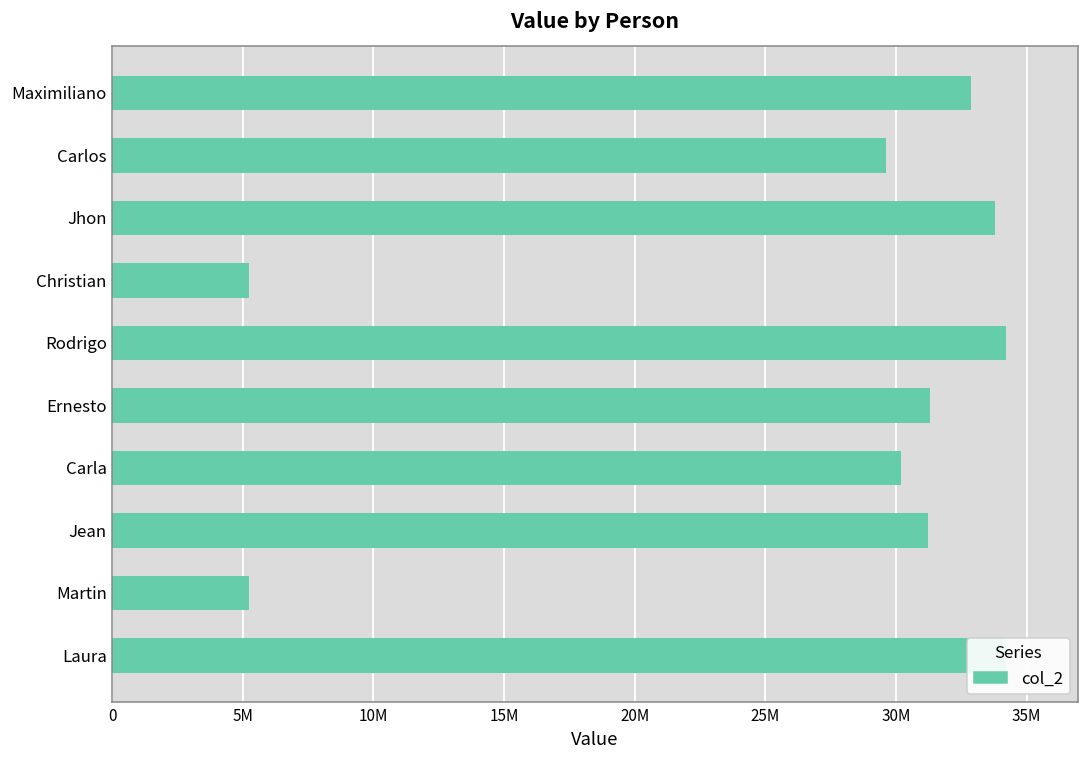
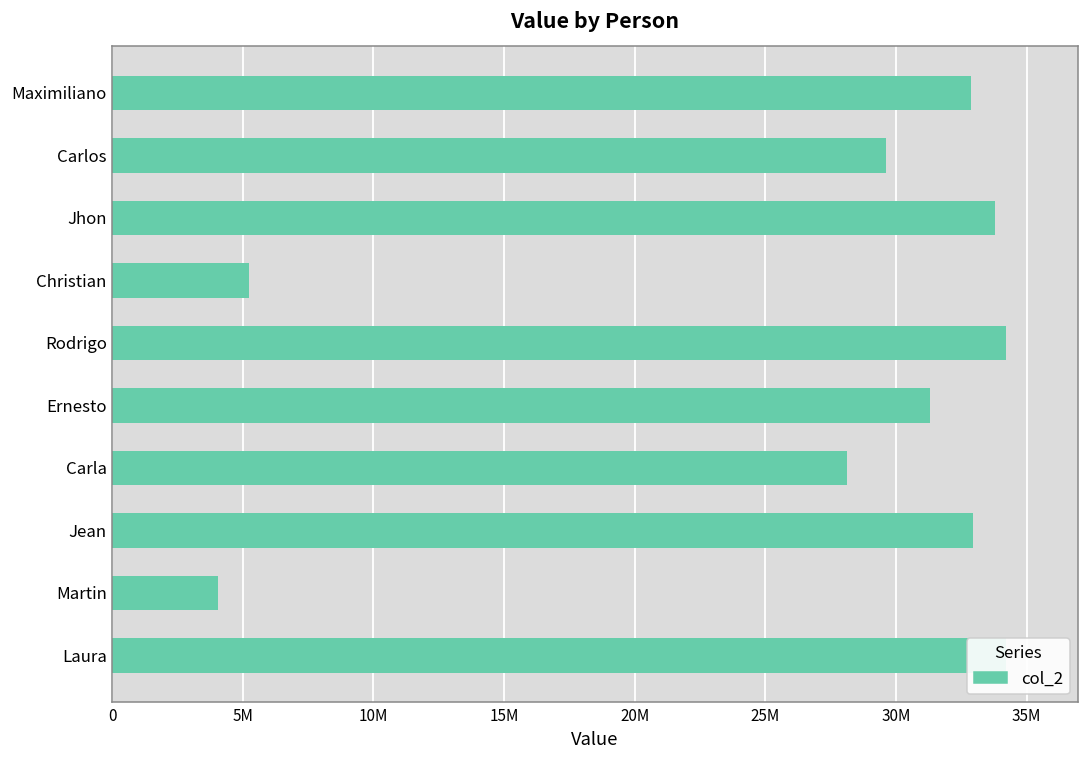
Carla: 30200000 -> 28100000
Jean: 31200000 -> 33000000
Martin: 5200000 -> 4100000
